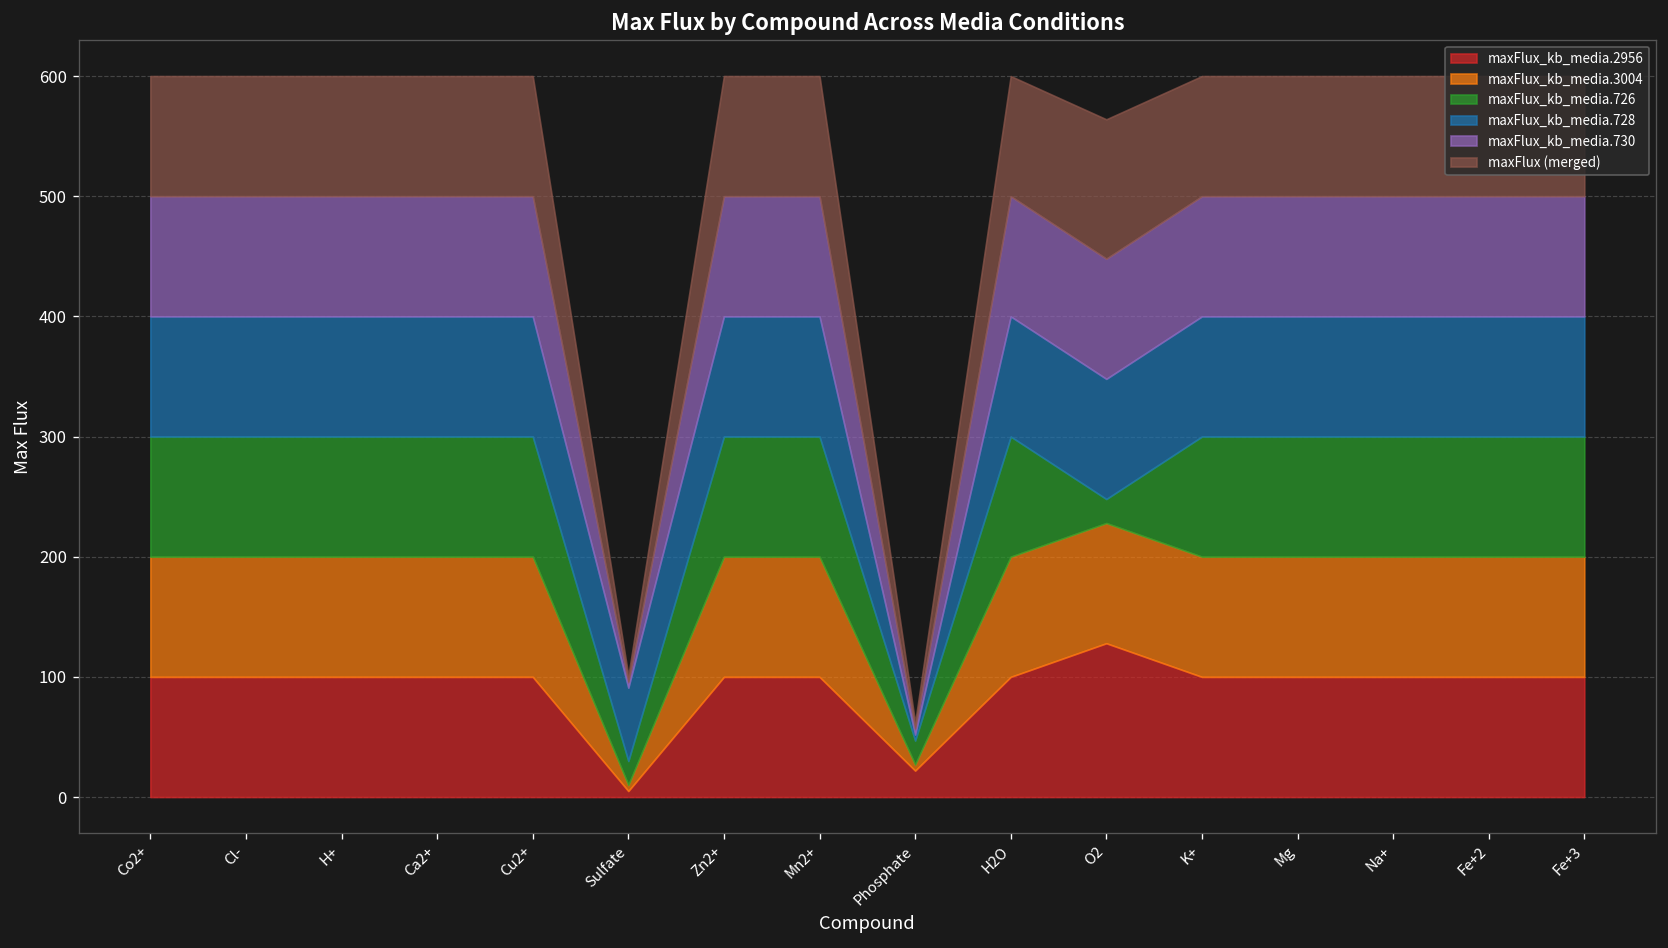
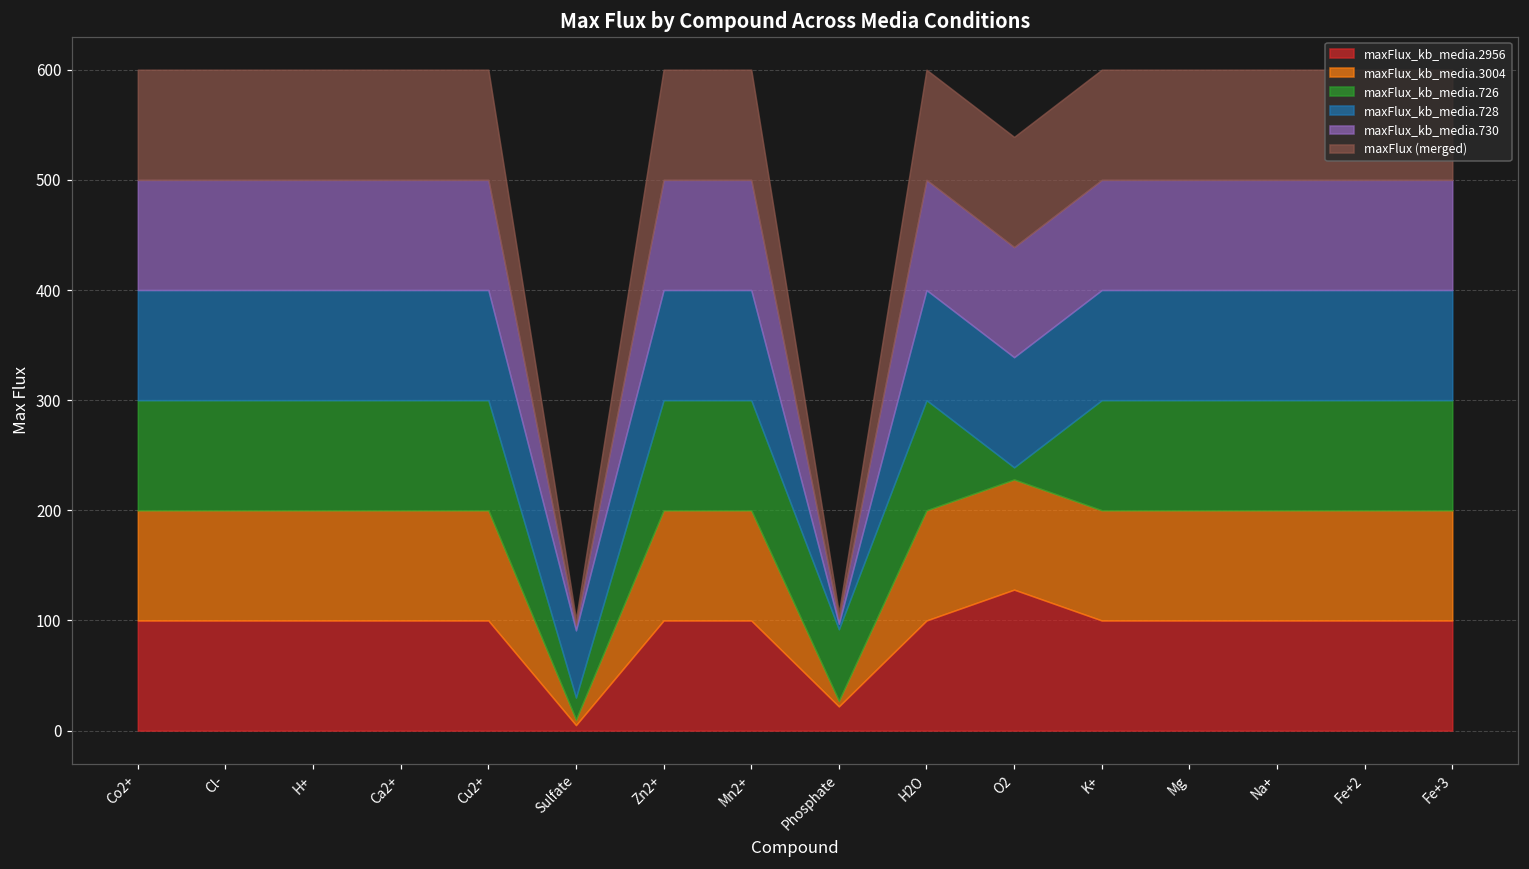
maxFlux_kb_media.726, Phosphate: 20 -> 65
maxFlux_kb_media.726, O2: 20 -> 11
maxFlux (merged), O2: 116 -> 100
